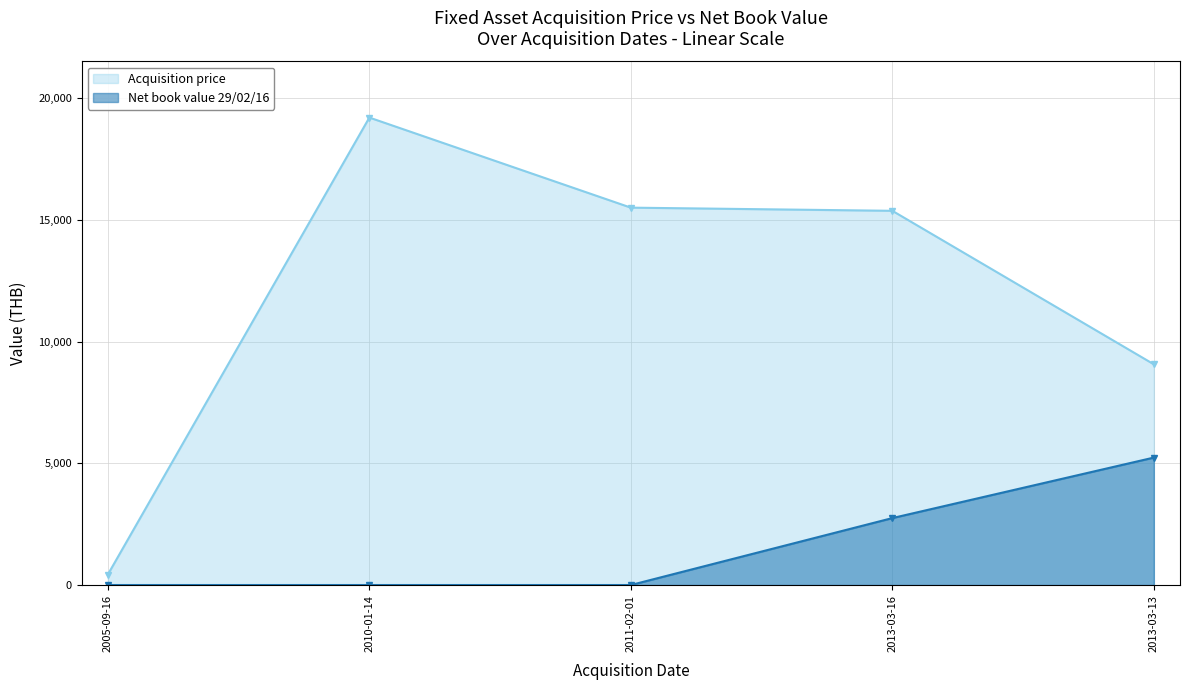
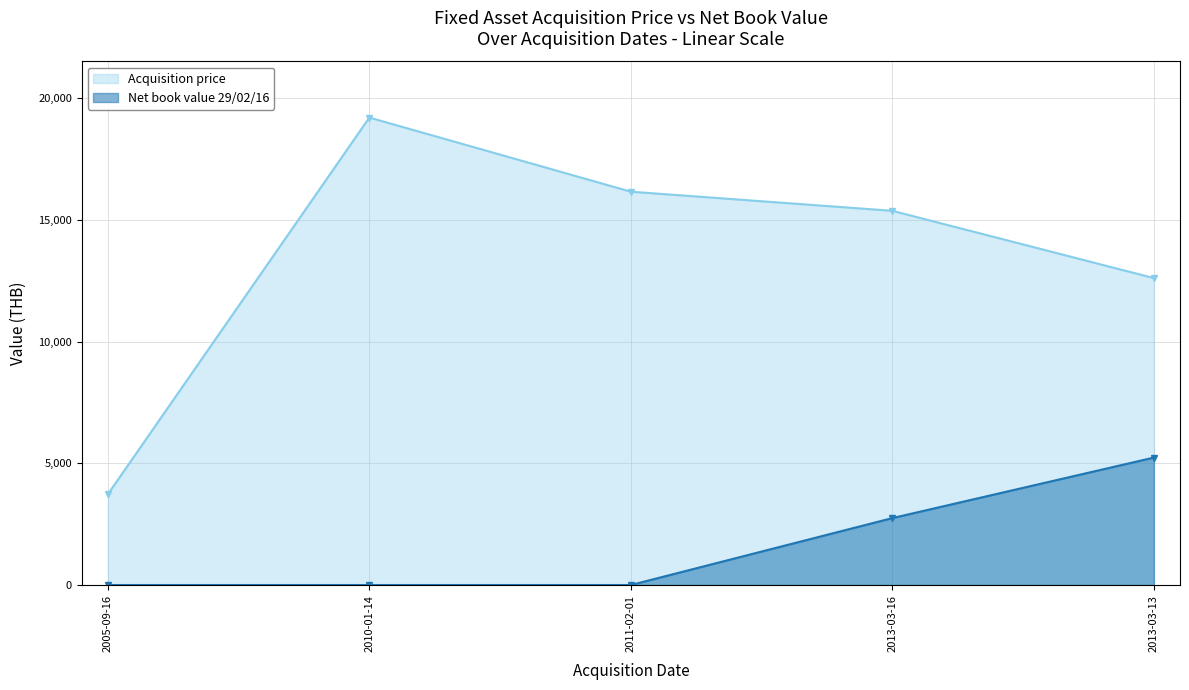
Acquisition price, 2005-09-16: 400 -> 3,700
Acquisition price, 2011-02-01: 15,500 -> 16,200
Acquisition price, 2013-03-13: 9,100 -> 12,600
